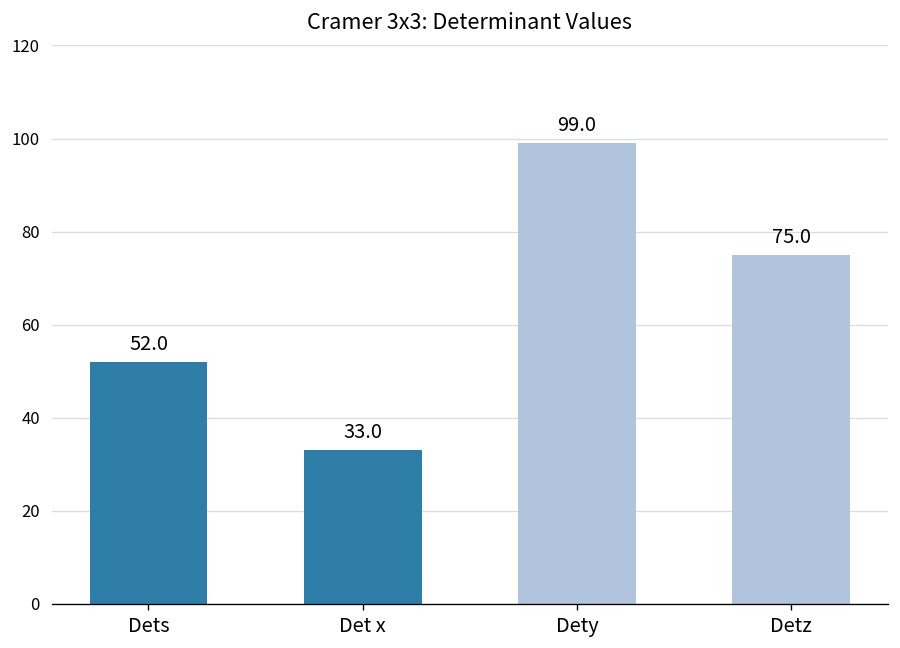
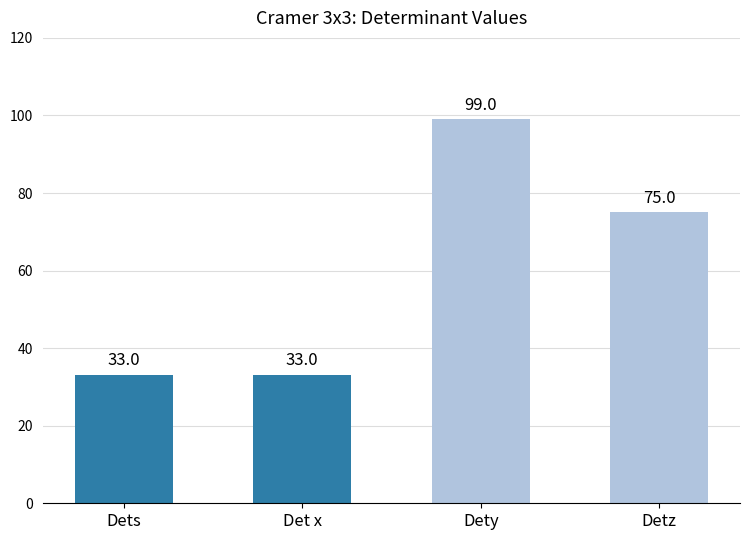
Dets: 52.0 -> 33.0
